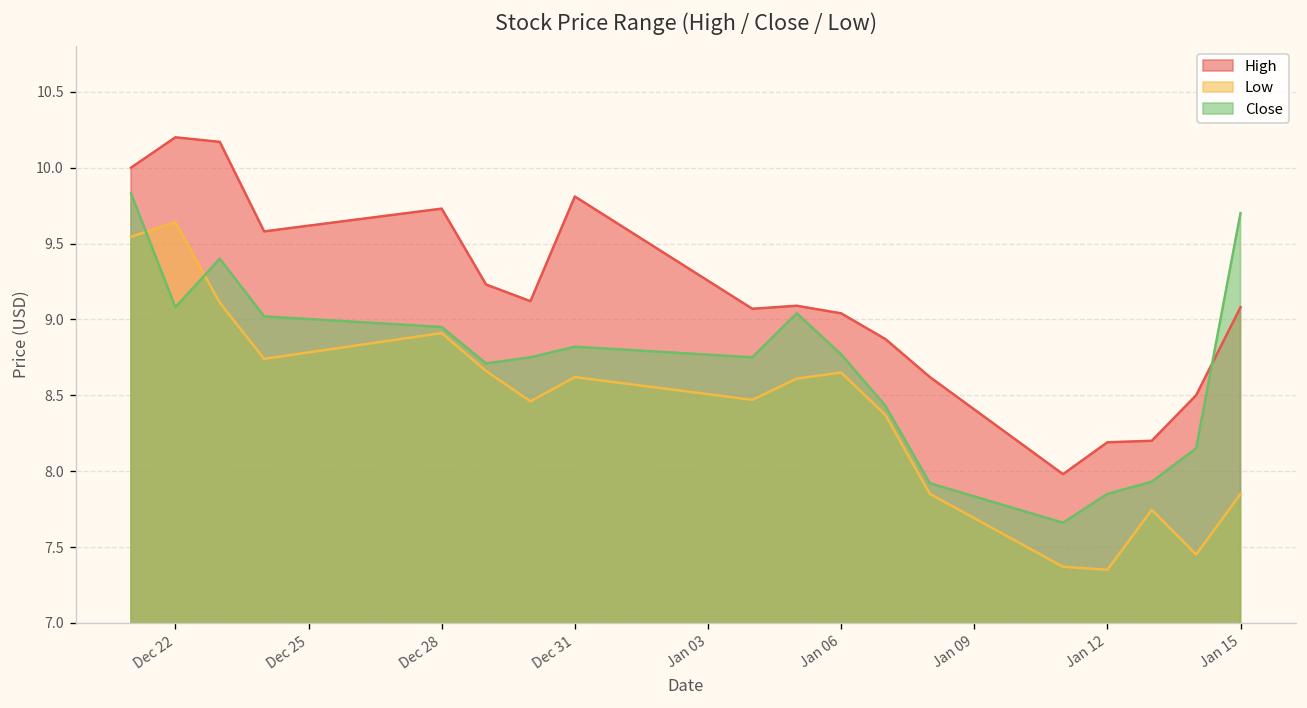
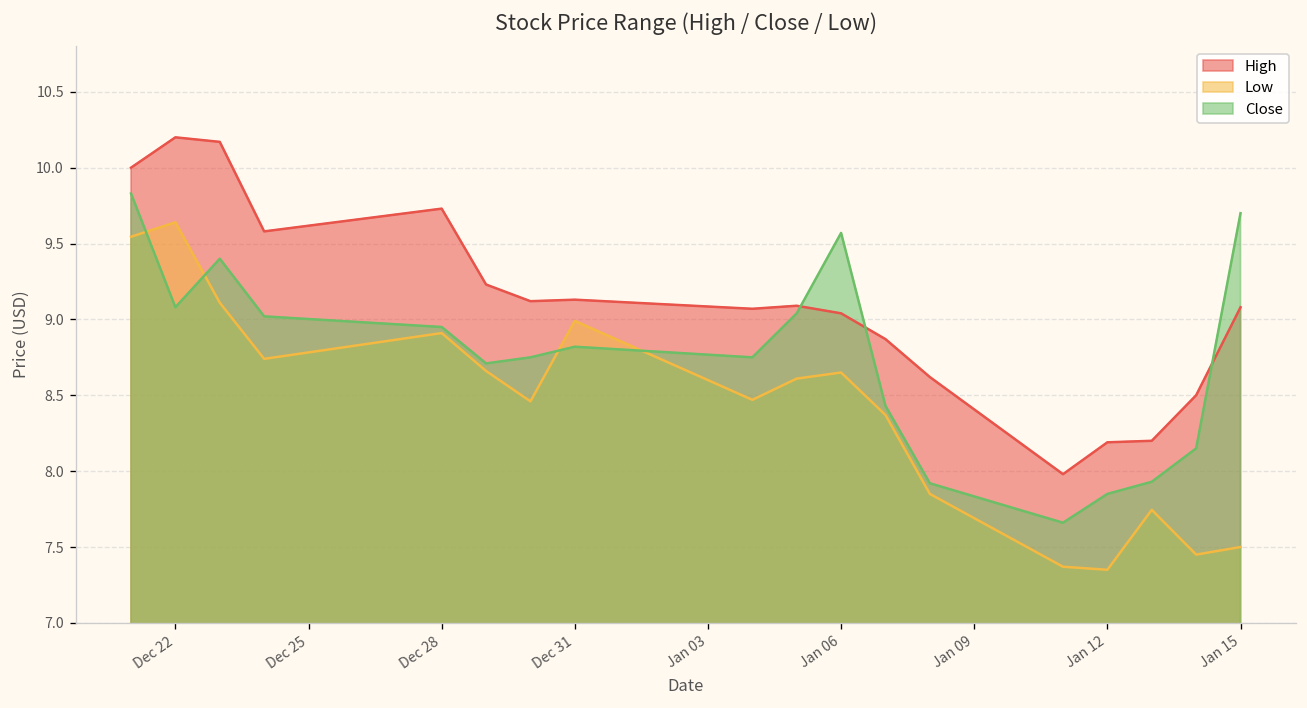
High, Dec 31: 9.81 -> 9.13
Low, Dec 31: 8.62 -> 8.99
Close, Jan 06: 8.77 -> 9.57
Low, Jan 15: 7.85 -> 7.50
